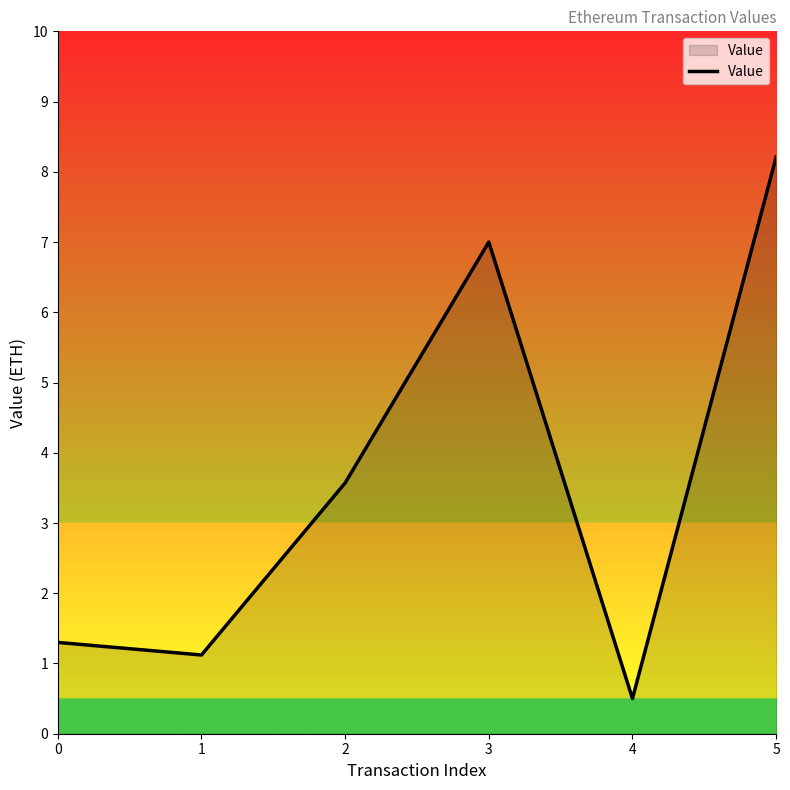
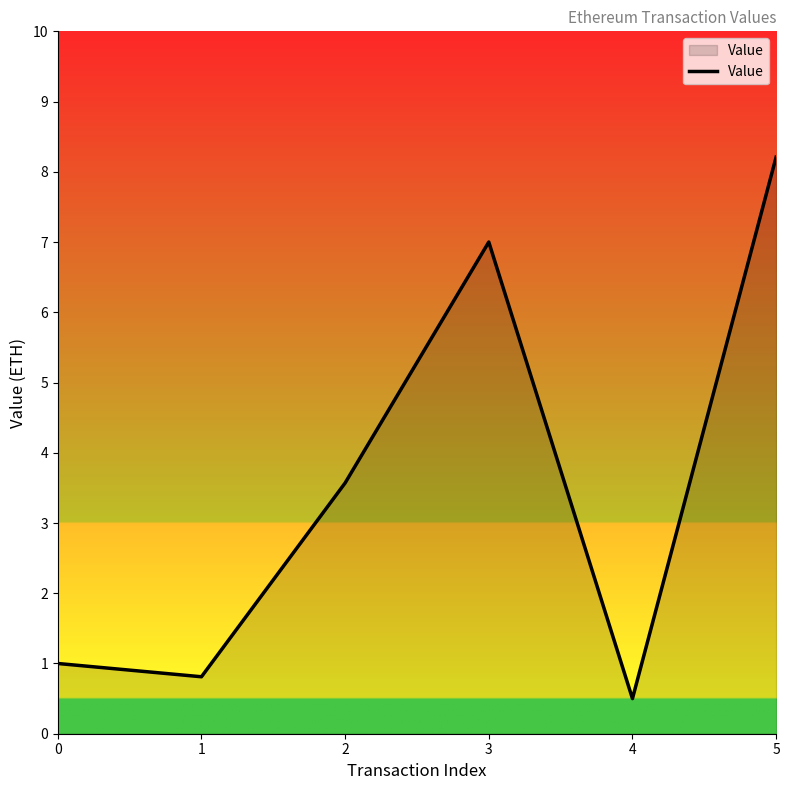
0: 1.3 -> 1.0
1: 1.1 -> 0.8
